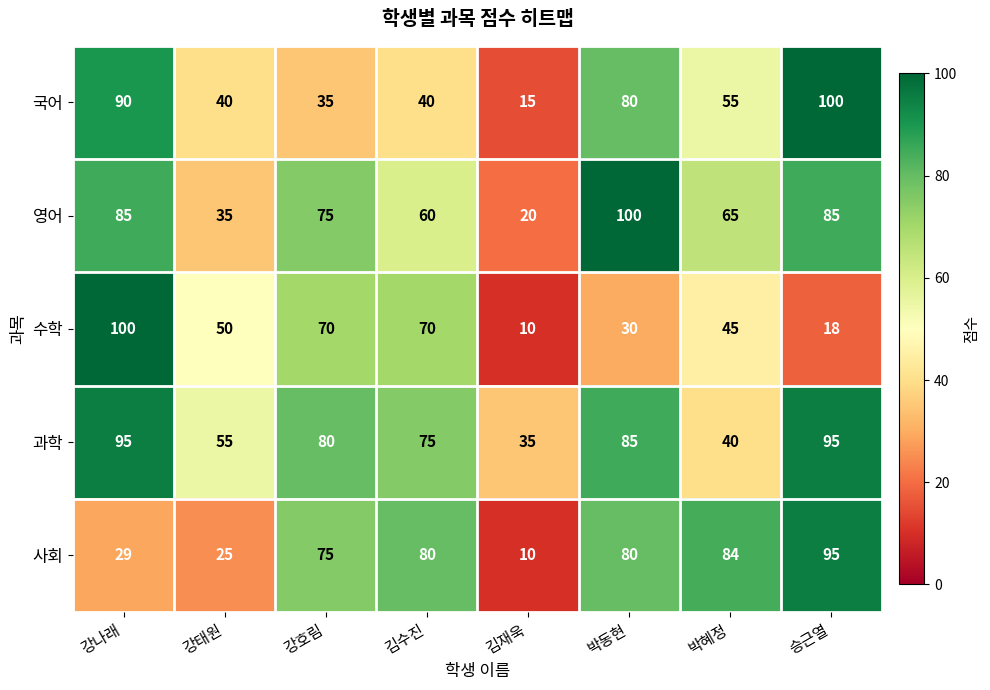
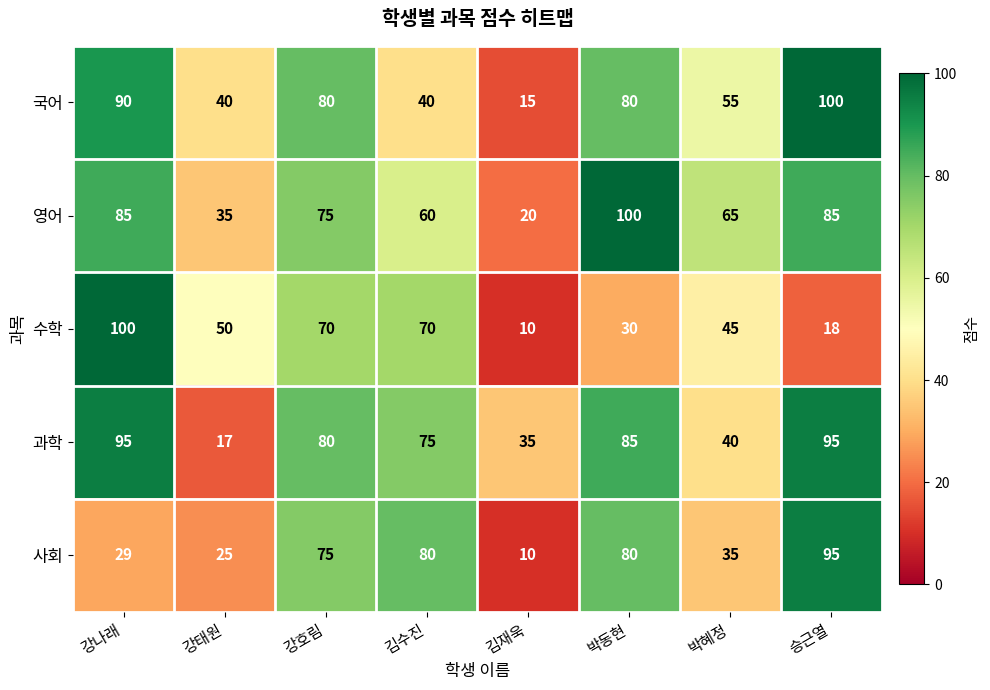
국어, 강호림: 35 -> 80
과학, 강태원: 55 -> 17
사회, 박혜정: 84 -> 35
